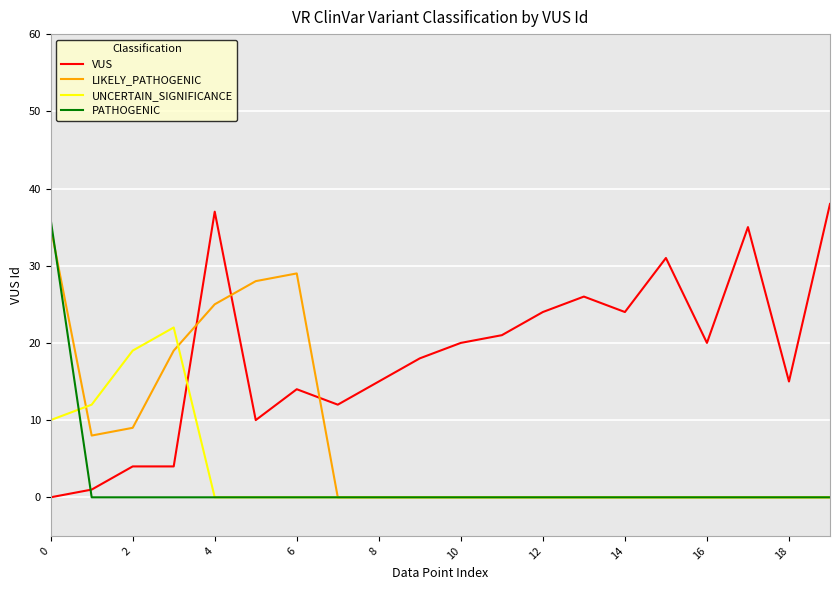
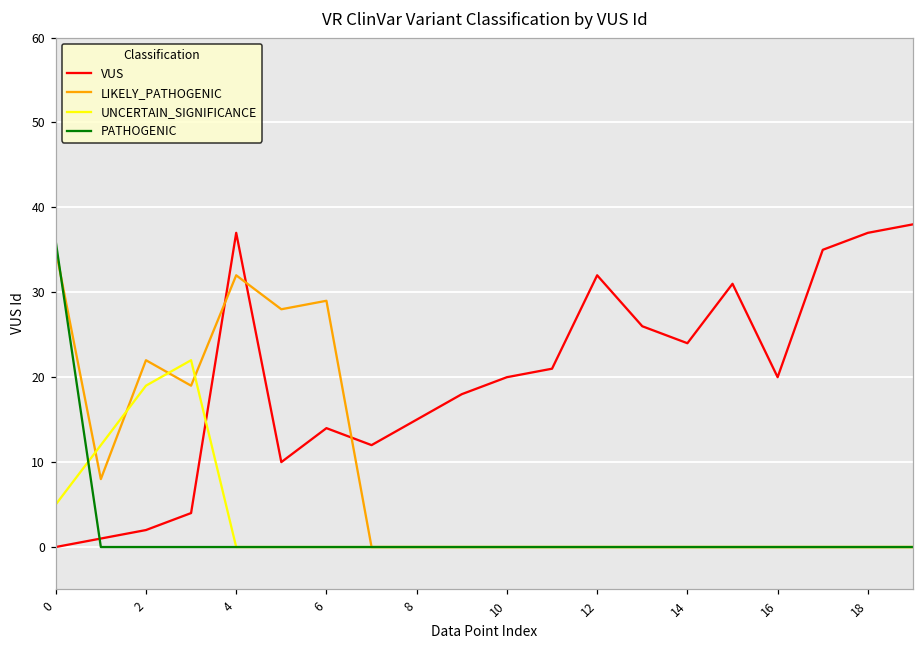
UNCERTAIN_SIGNIFICANCE, 0: 10 -> 5
VUS, 2: 4 -> 2
LIKELY_PATHOGENIC, 2: 9 -> 22
LIKELY_PATHOGENIC, 4: 25 -> 32
VUS, 12: 24 -> 32
VUS, 18: 15 -> 37
